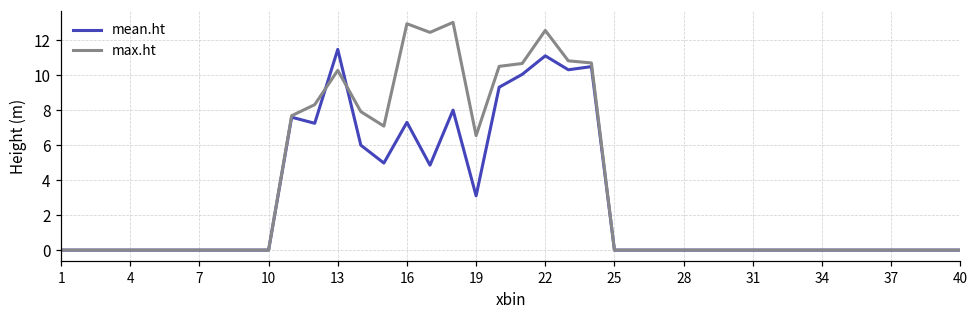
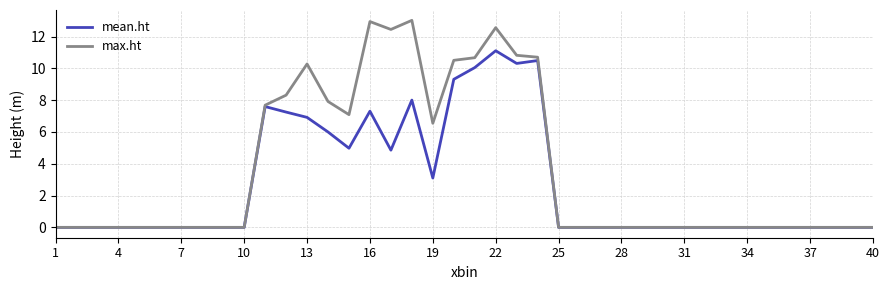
mean.ht, 13: 11.5 -> 6.9
